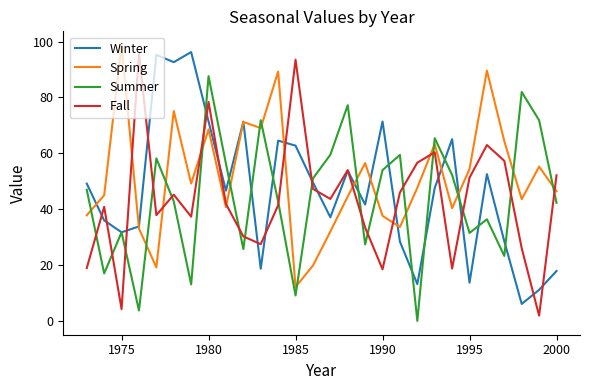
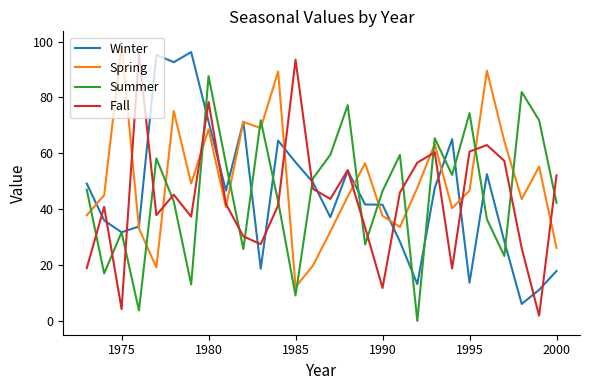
Winter, 1985: 63 -> 57
Winter, 1990: 71 -> 42
Summer, 1990: 54 -> 47
Fall, 1990: 19 -> 12
Spring, 1995: 54 -> 47
Summer, 1995: 32 -> 74
Fall, 1995: 51 -> 61
Spring, 2000: 46 -> 26
